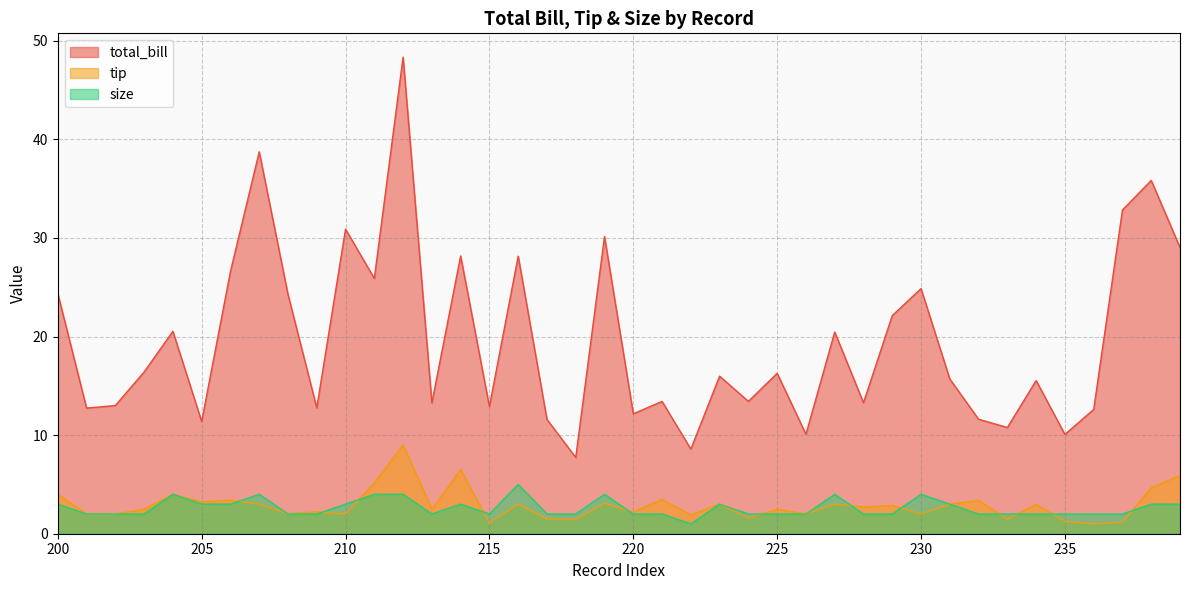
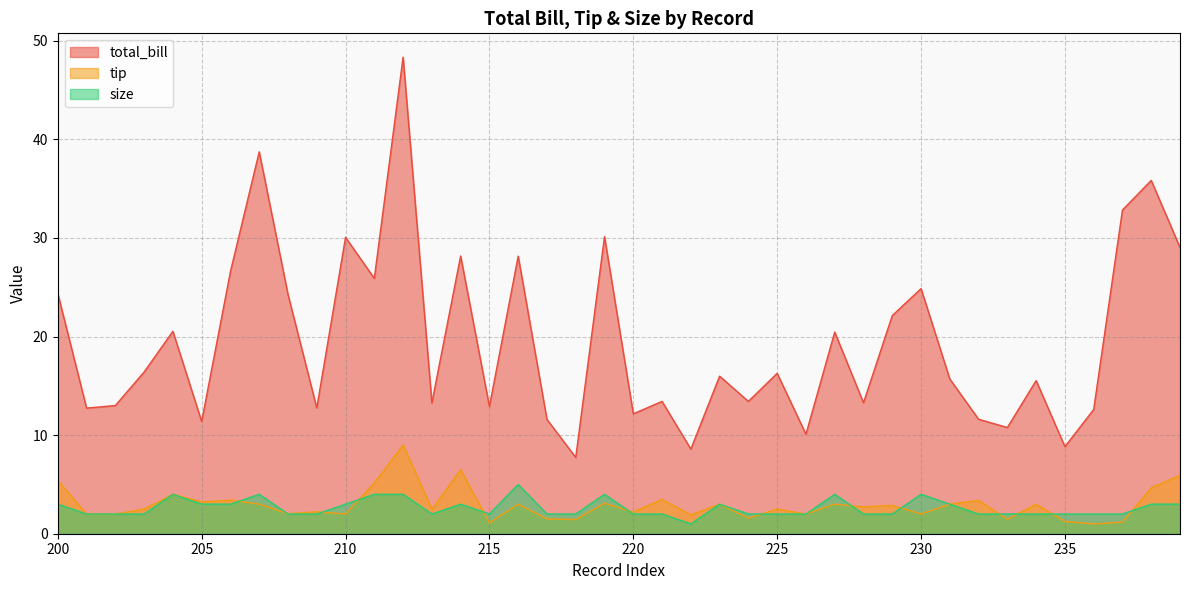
tip, 200: 4 -> 5
total_bill, 210: 31 -> 30
total_bill, 235: 10 -> 9
